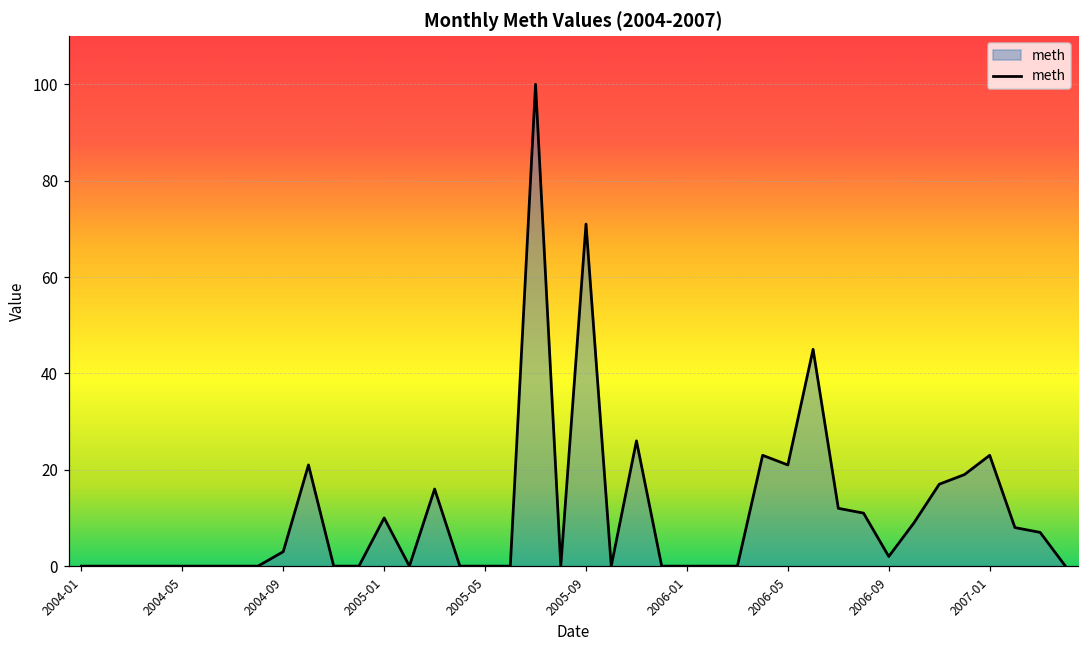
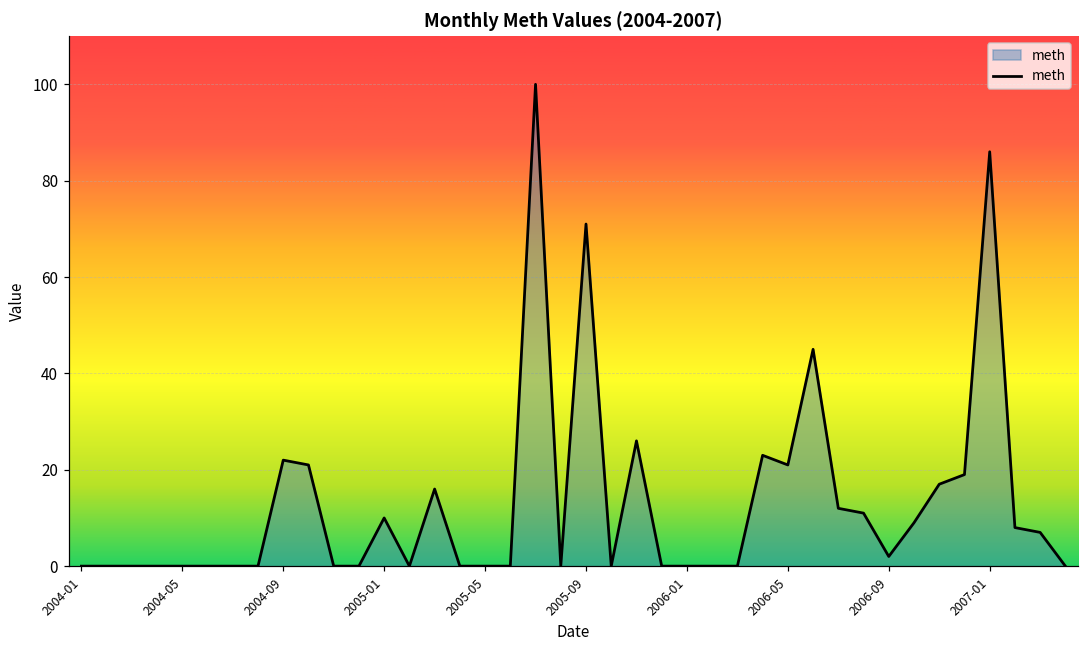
2004-09: 3 -> 22
2007-01: 23 -> 86
